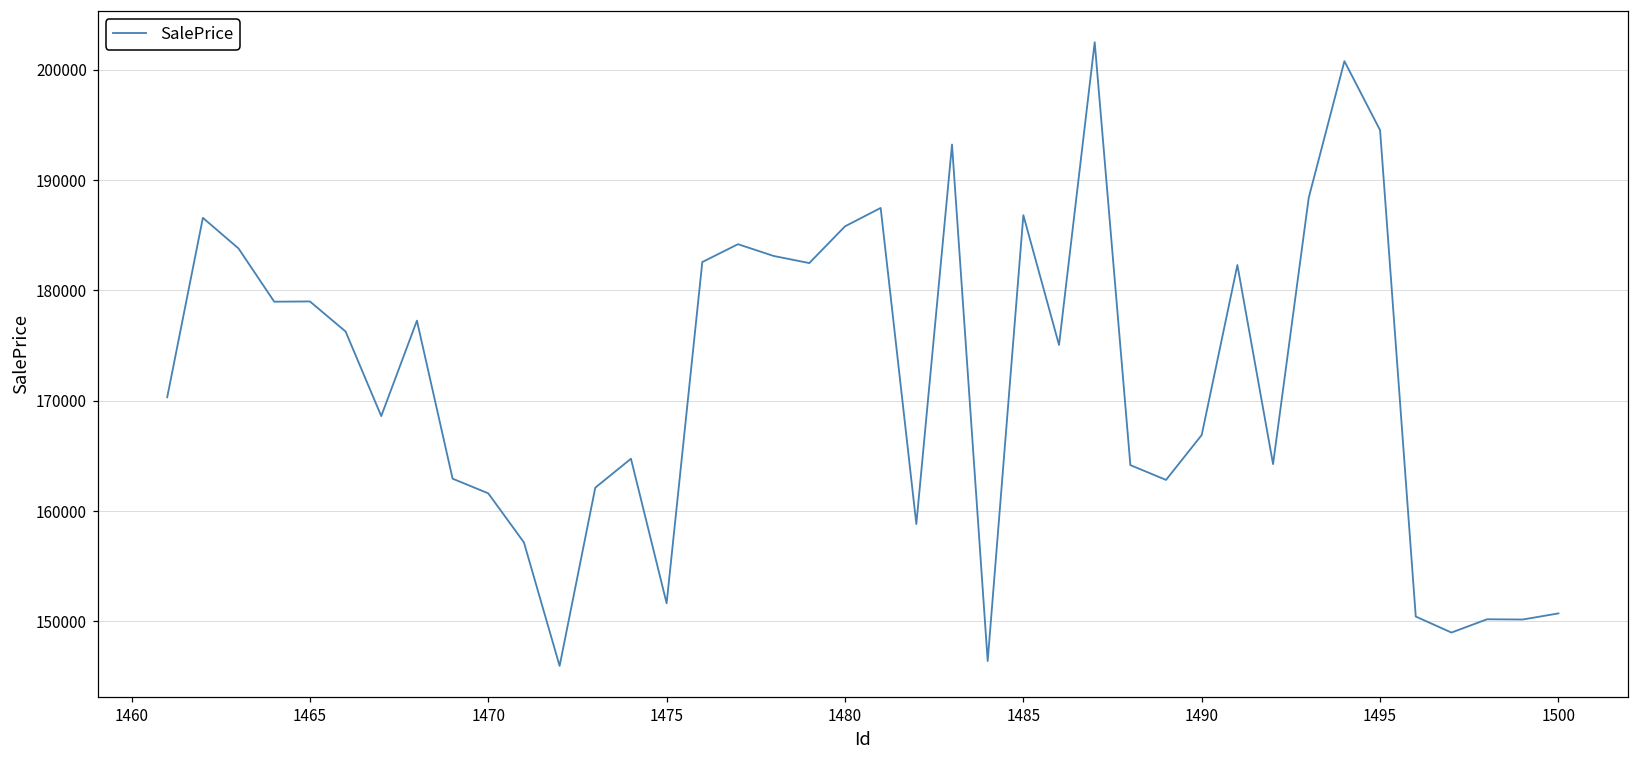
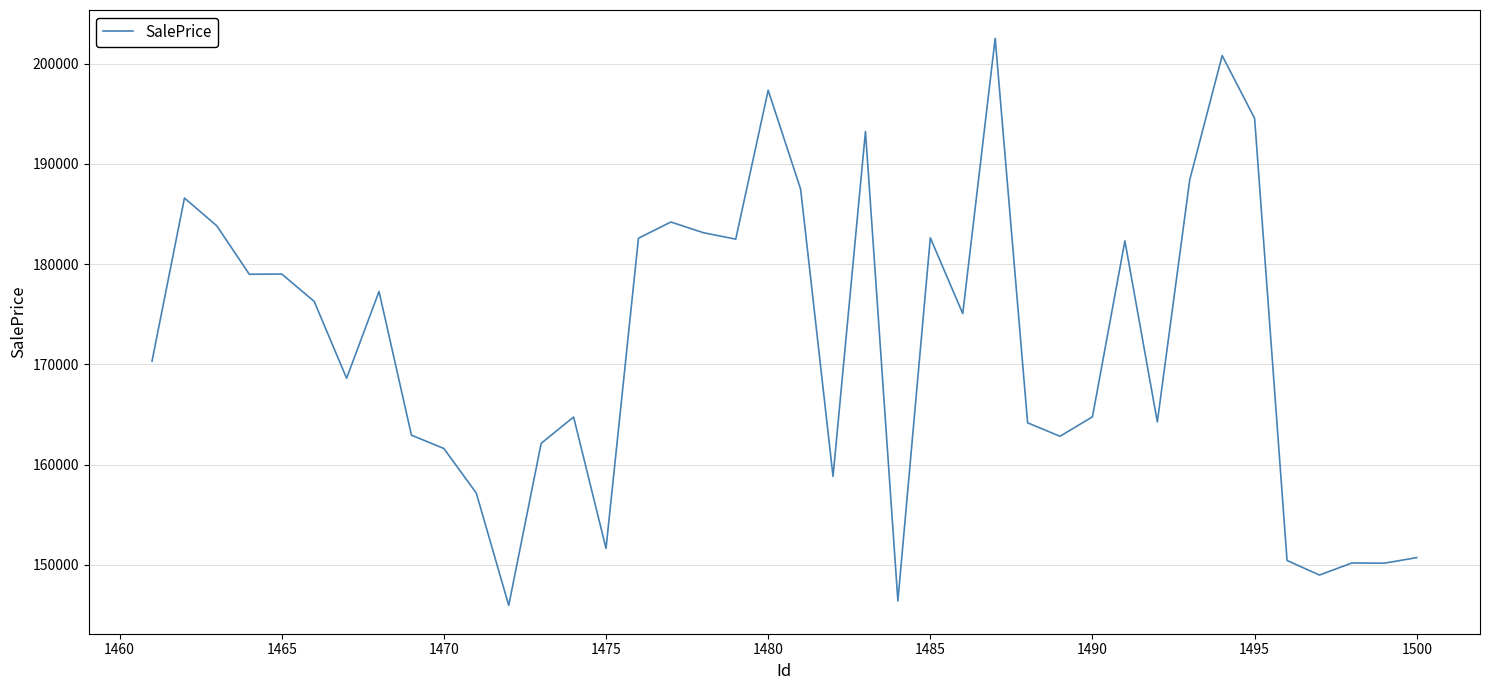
1480: 185800 -> 197300
1485: 186800 -> 182600
1490: 166900 -> 164800
